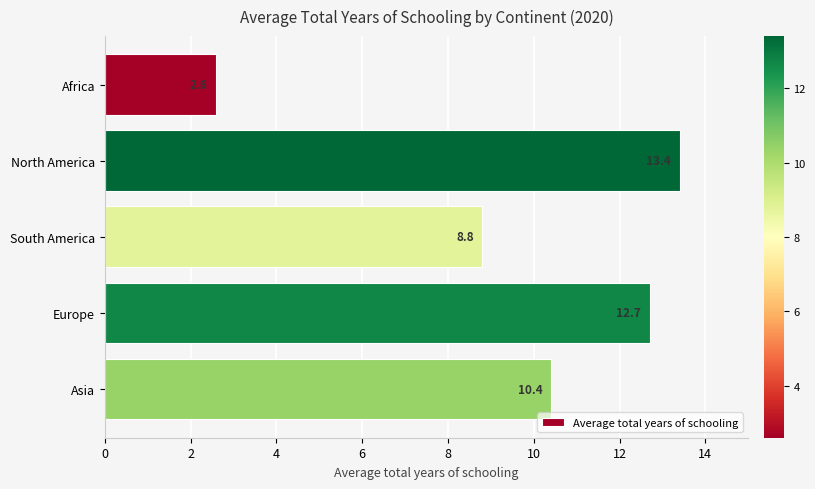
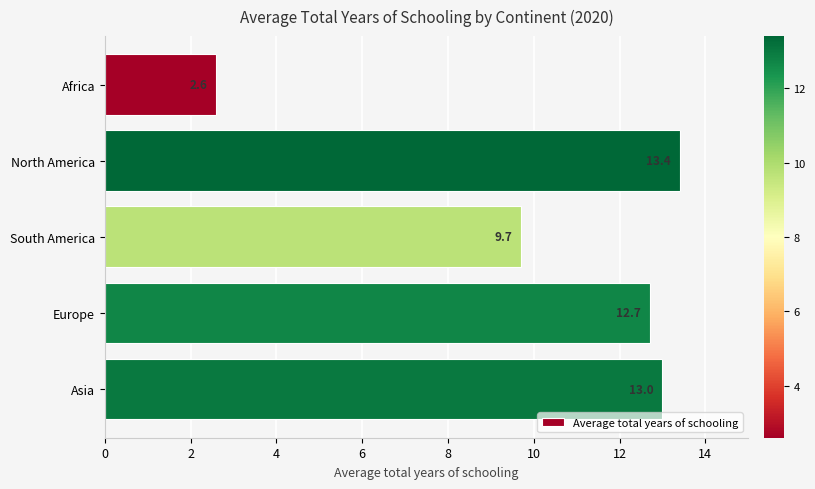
South America: 8.8 -> 9.7
Asia: 10.4 -> 13.0
